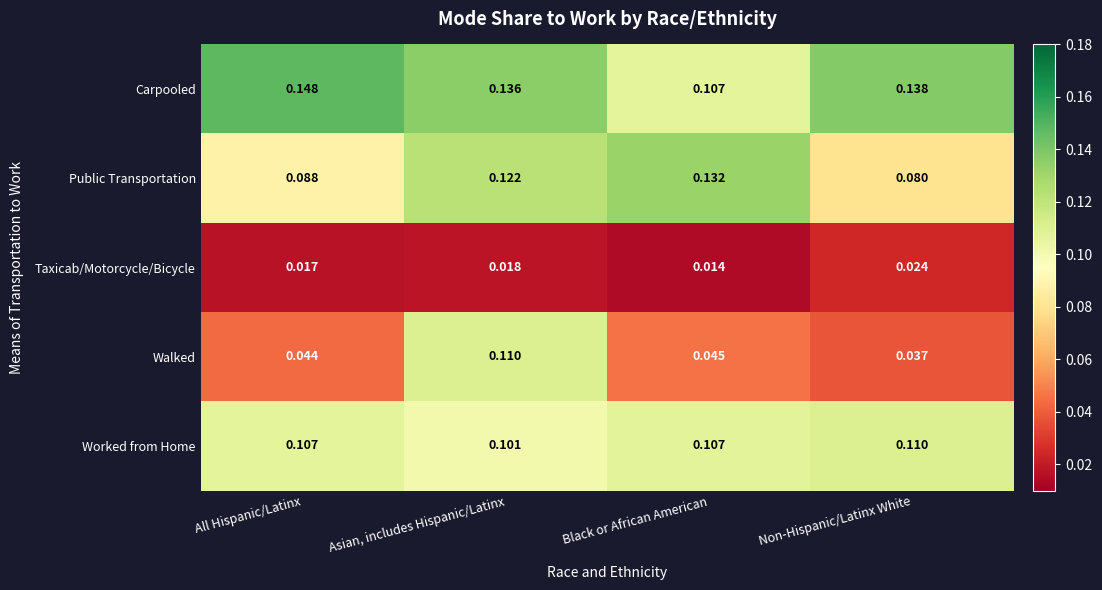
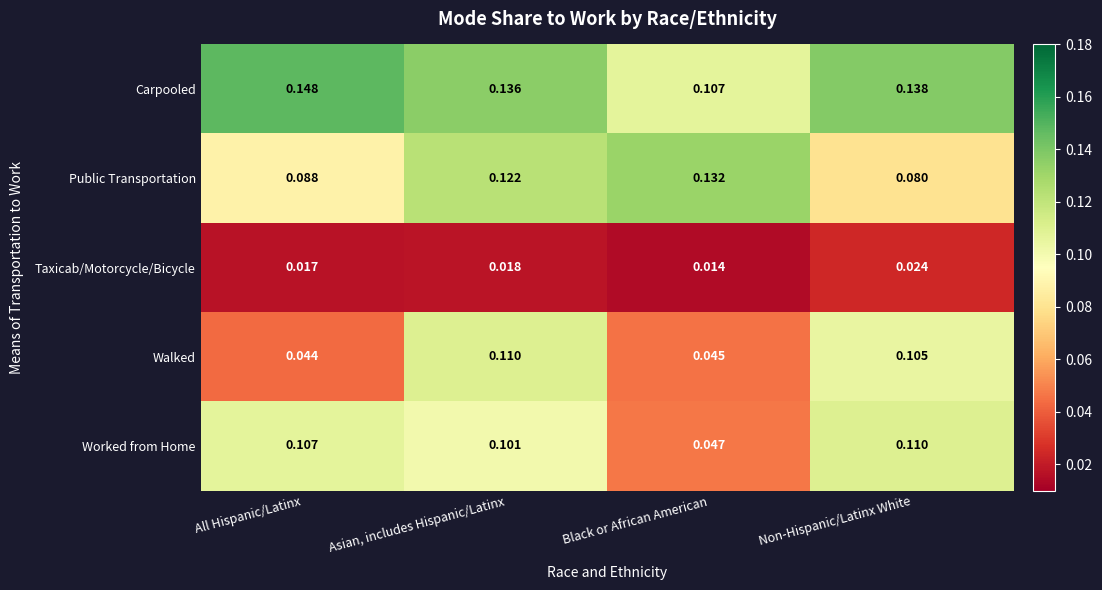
Walked, Non-Hispanic/Latinx White: 0.037 -> 0.105
Worked from Home, Black or African American: 0.107 -> 0.047
